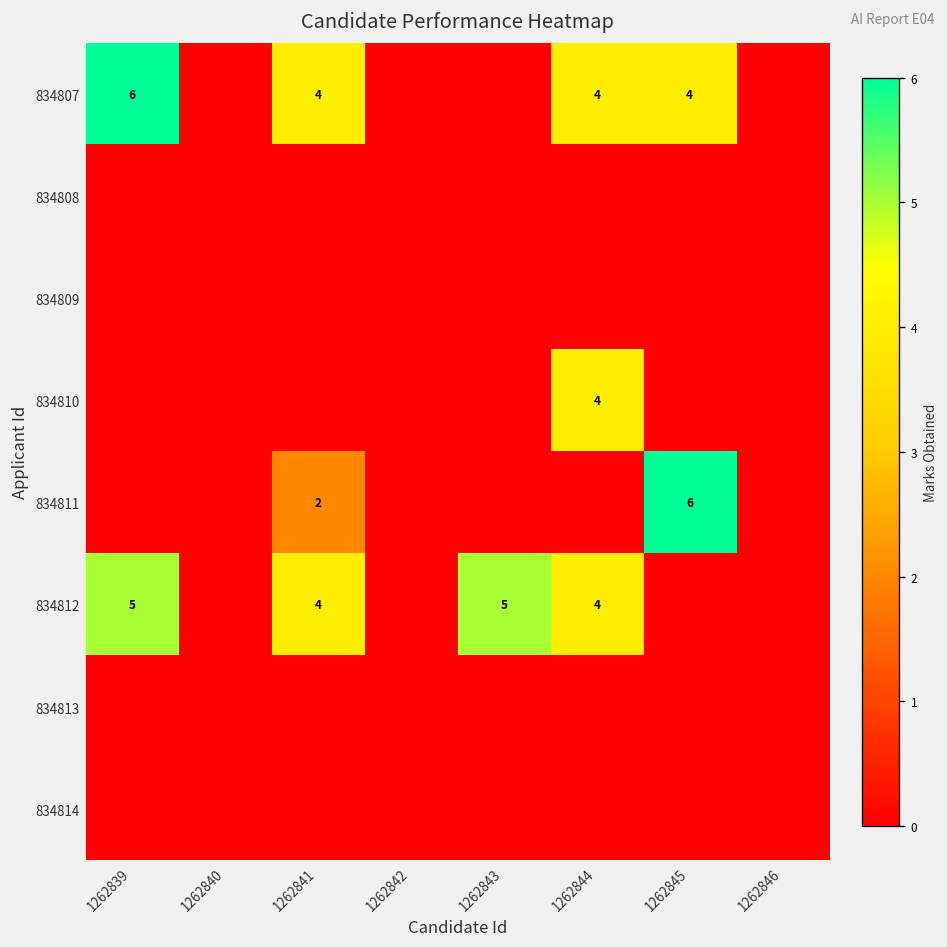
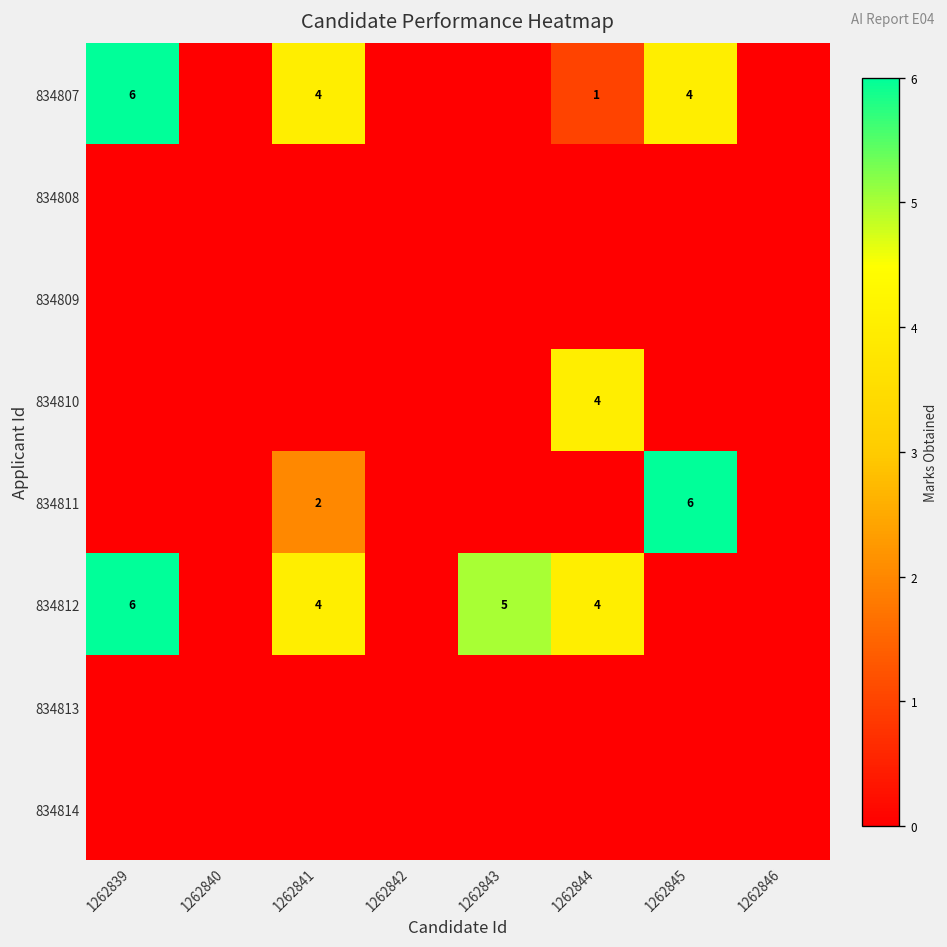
834807, 1262844: 4 -> 1
834812, 1262839: 5 -> 6
